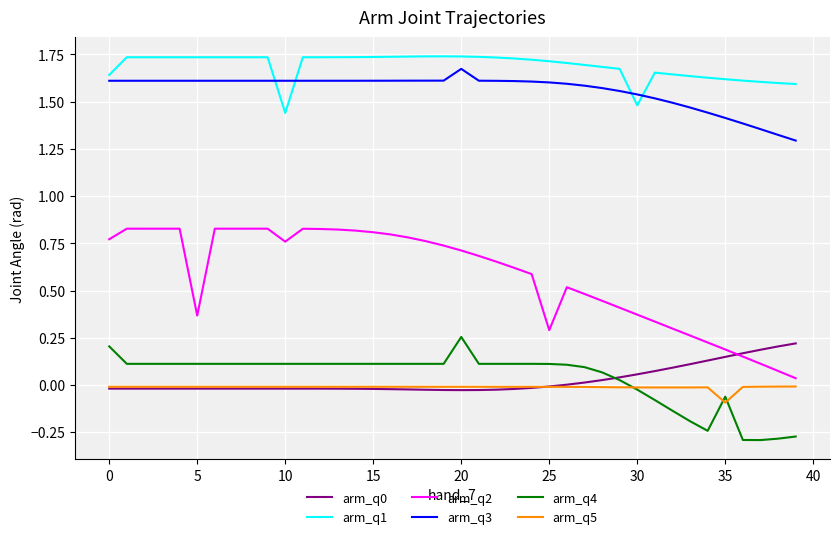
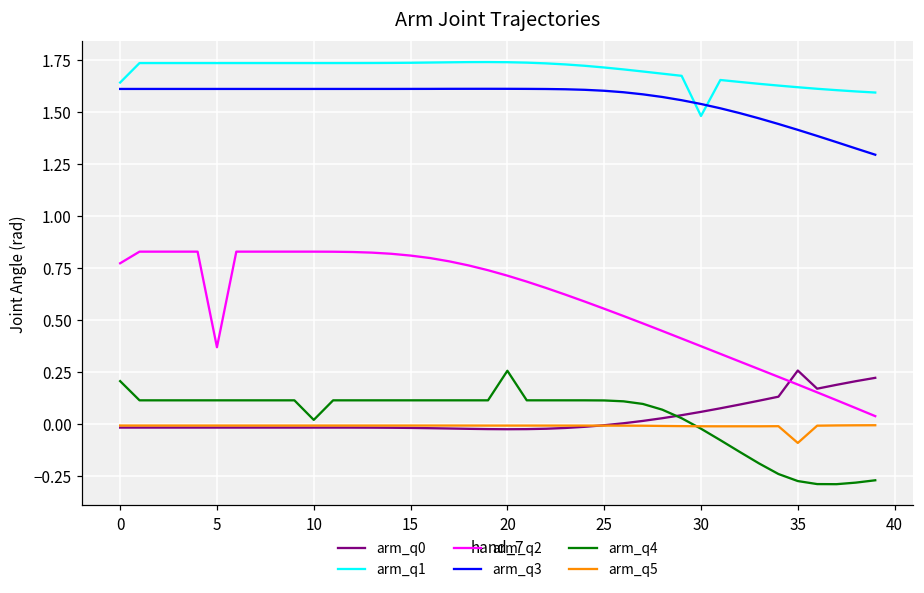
arm_q1, 10: 1.44 -> 1.73
arm_q2, 10: 0.76 -> 0.83
arm_q4, 10: 0.11 -> 0.02
arm_q3, 20: 1.67 -> 1.61
arm_q2, 25: 0.29 -> 0.55
arm_q0, 35: 0.15 -> 0.26
arm_q4, 35: -0.06 -> -0.28
